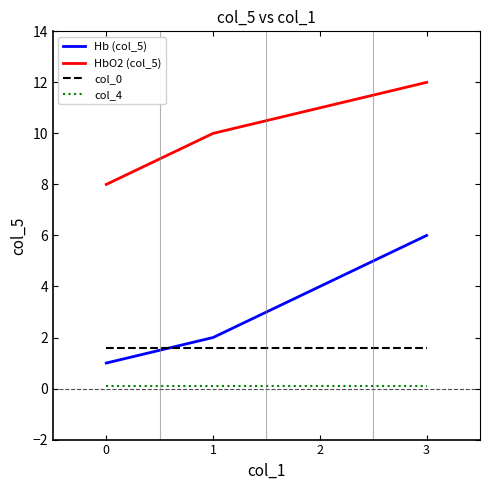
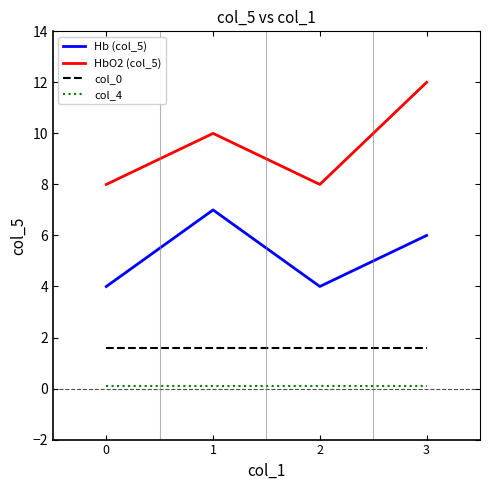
Hb (col_5), 0: 1 -> 4
Hb (col_5), 1: 2 -> 7
HbO2 (col_5), 2: 11 -> 8
